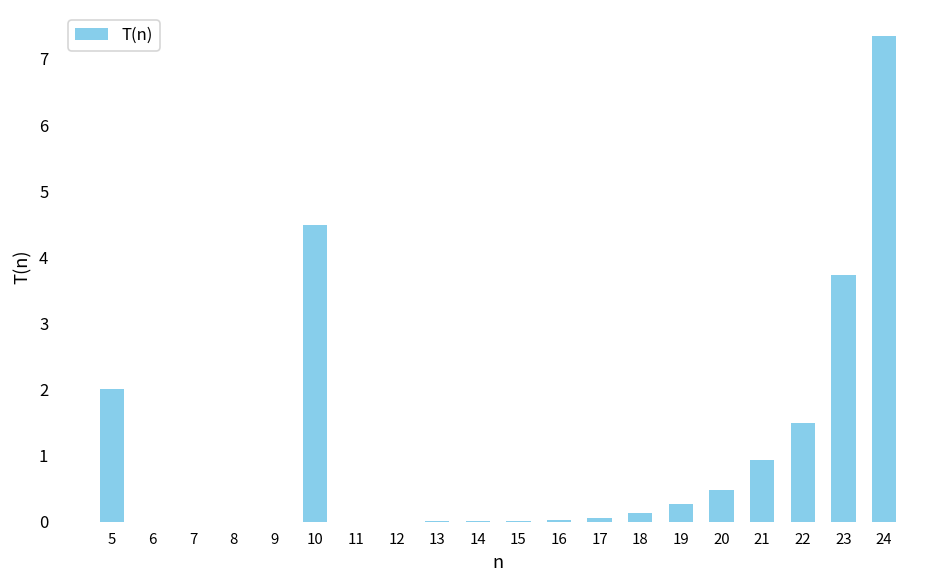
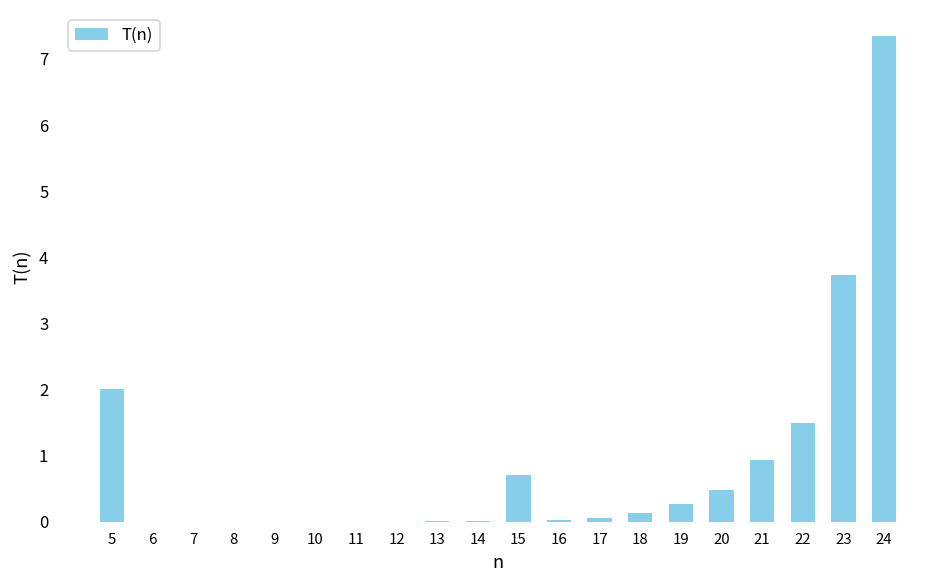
10: 4.5 -> 0.0
15: 0.0 -> 0.7
